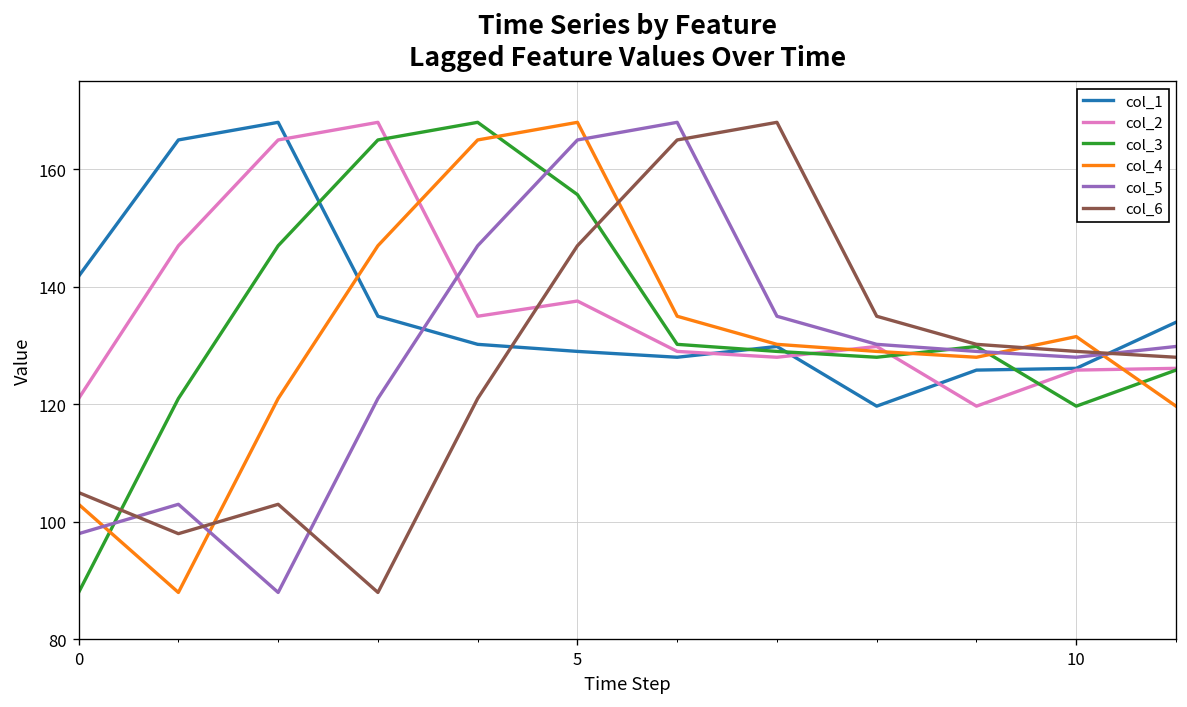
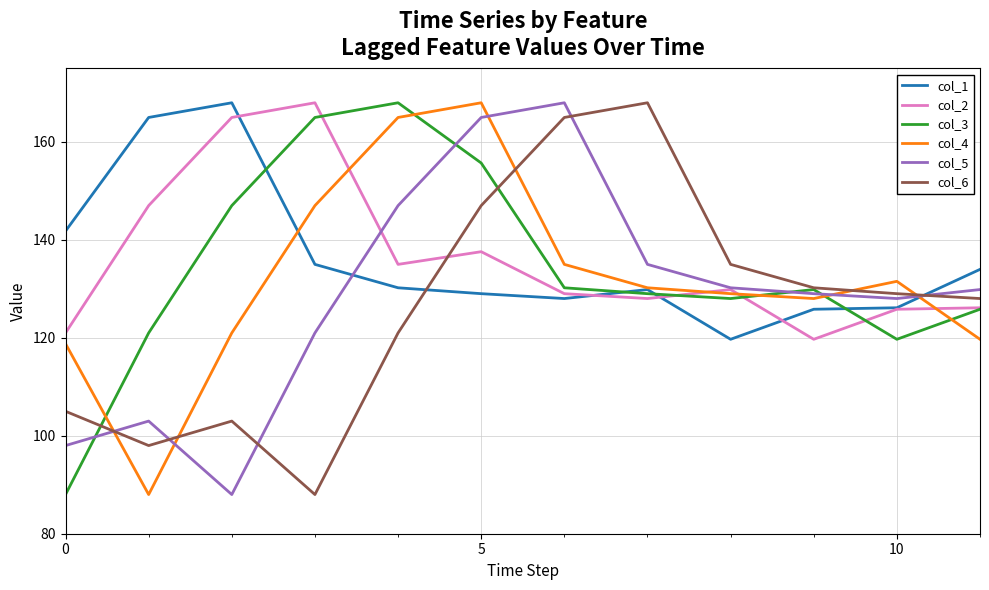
col_4, 0: 103 -> 119
